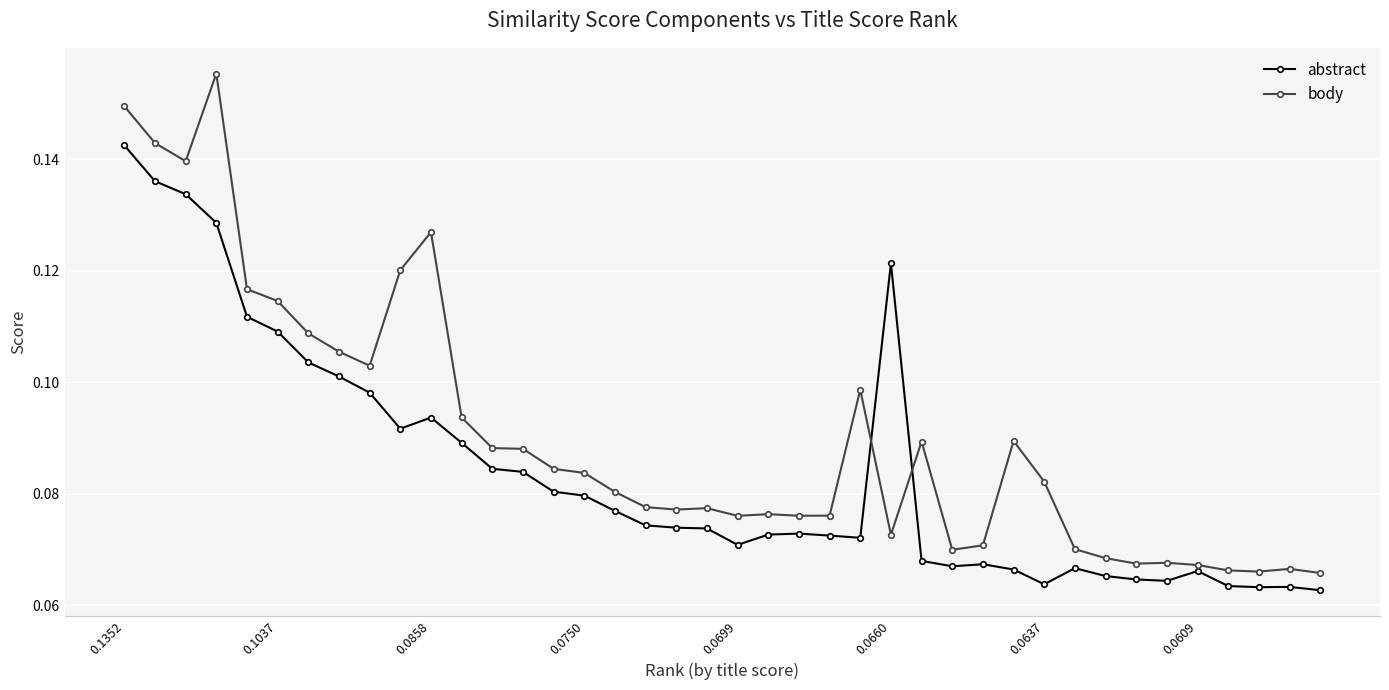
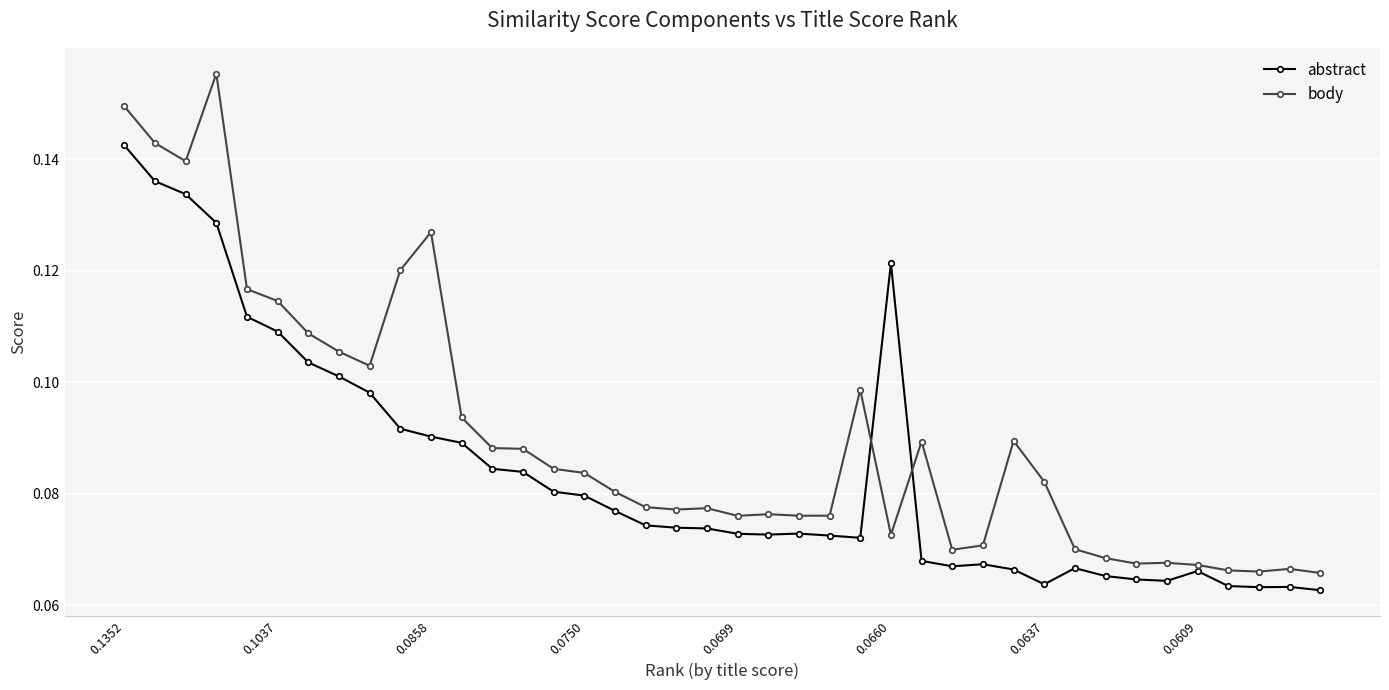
abstract, 0.0858: 0.094 -> 0.090
abstract, 0.0699: 0.071 -> 0.073
